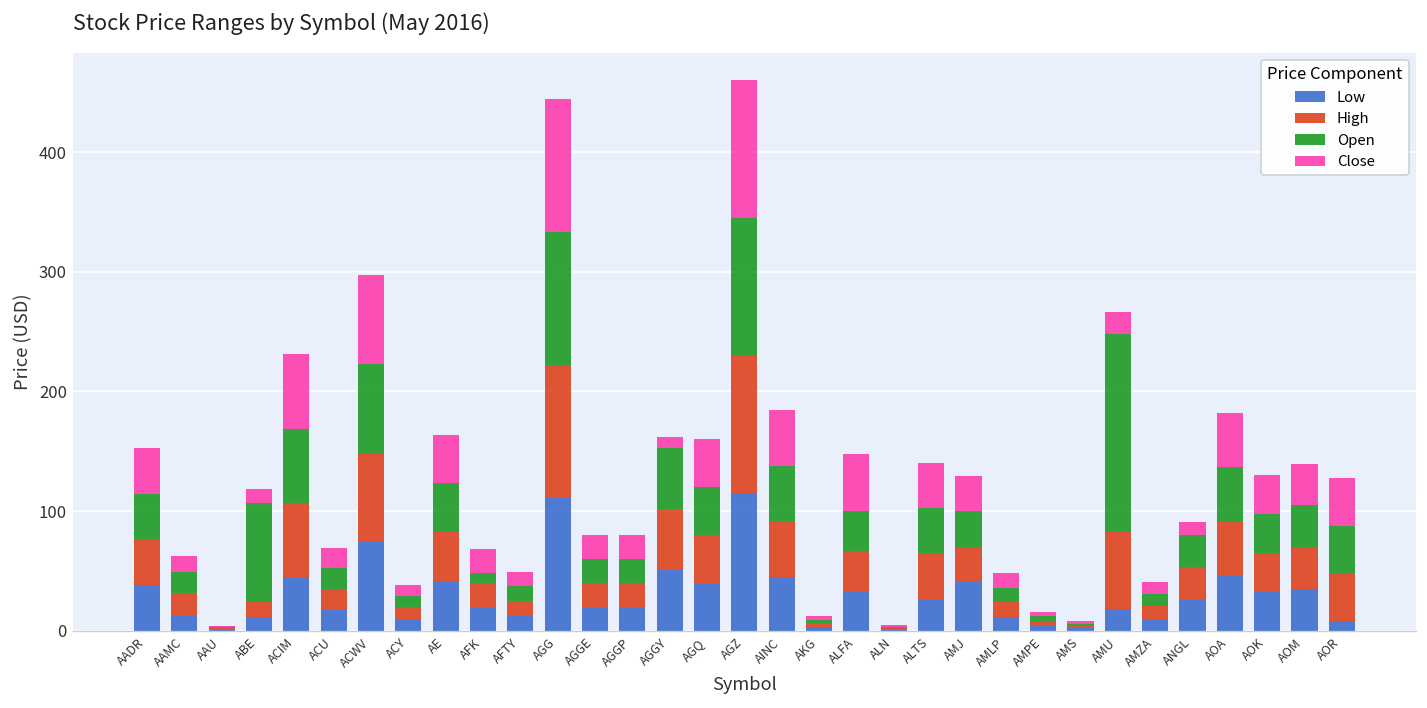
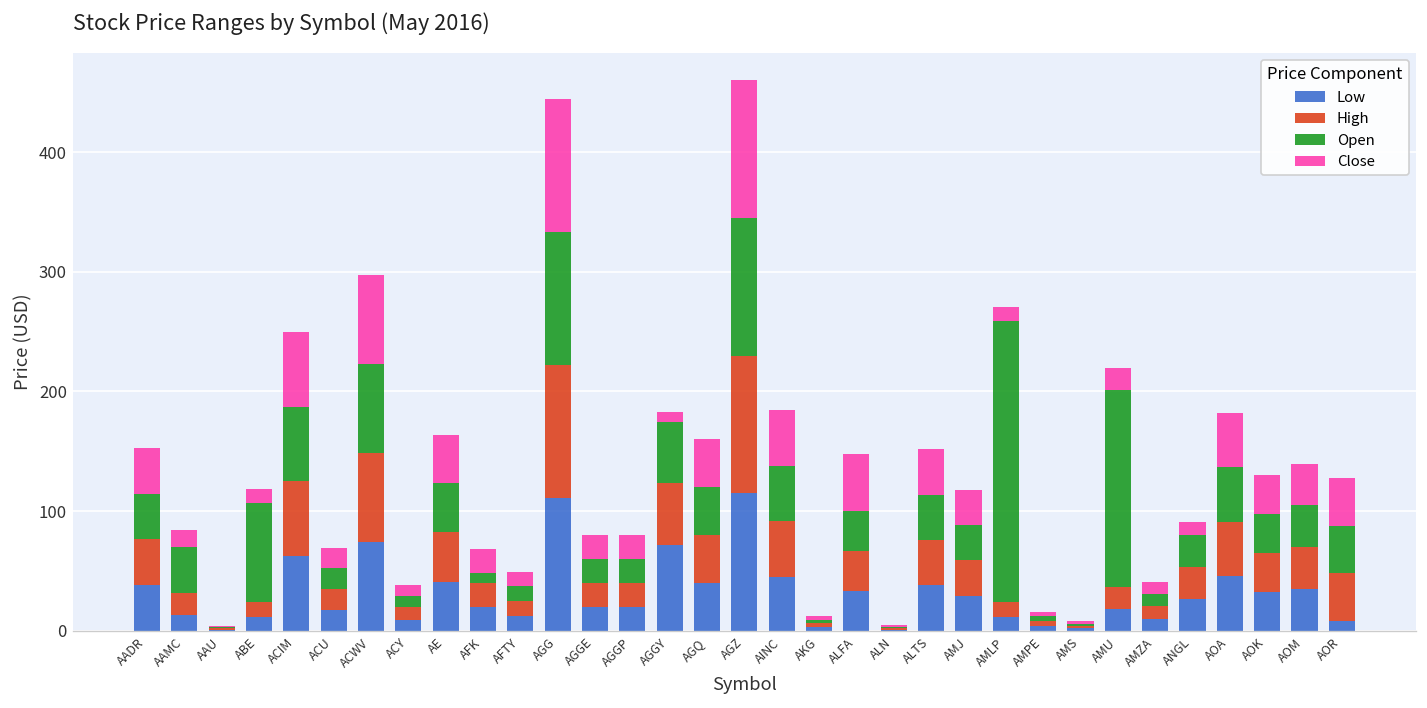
Open, AAMC: 20 -> 40
Low, ACIM: 40 -> 60
Low, AGGY: 50 -> 70
Low, ALTS: 30 -> 40
Low, AMJ: 40 -> 30
Open, AMLP: 10 -> 230
High, AMU: 60 -> 20
